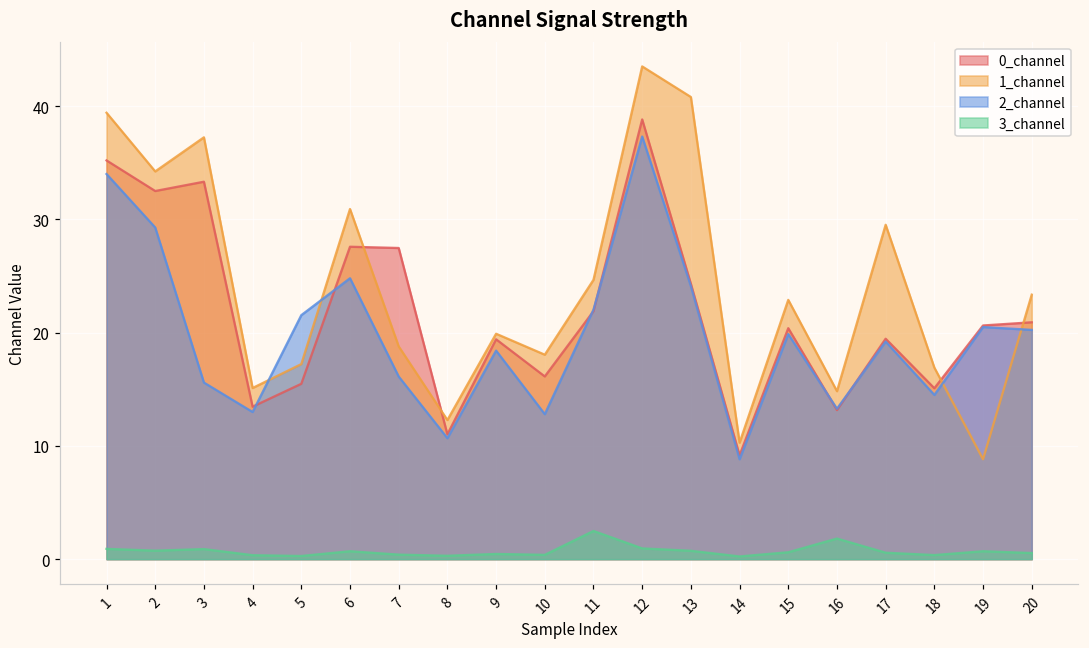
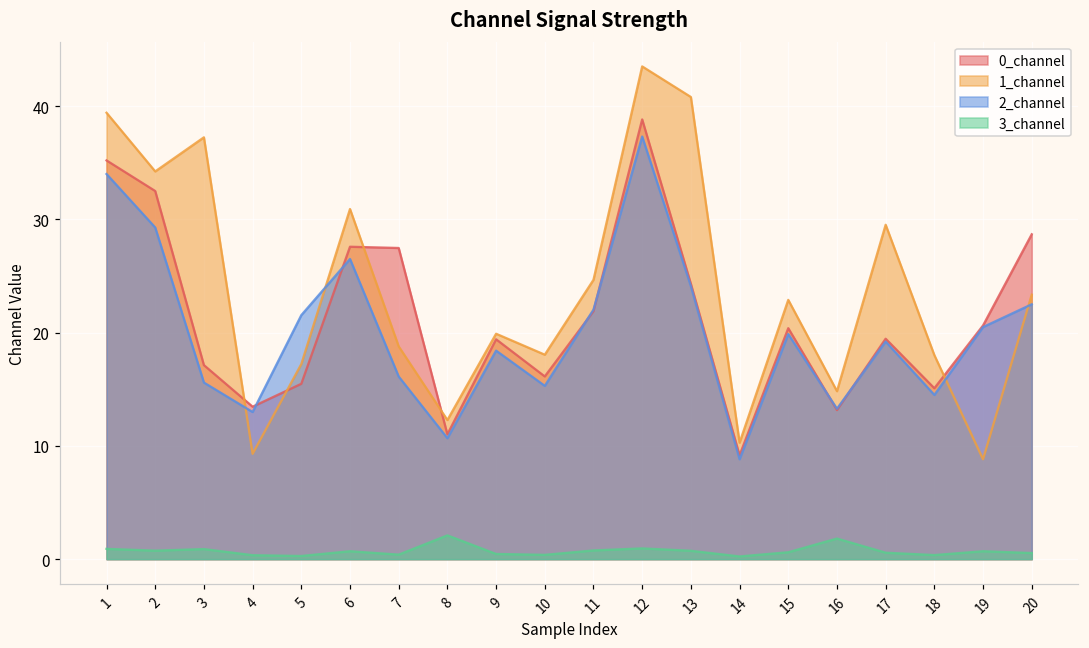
0_channel, 3: 33.3 -> 17.1
1_channel, 4: 15.1 -> 9.3
2_channel, 6: 24.8 -> 26.5
3_channel, 8: 0.3 -> 2.1
2_channel, 10: 12.8 -> 15.3
3_channel, 11: 2.5 -> 0.8
1_channel, 18: 16.9 -> 18.0
0_channel, 20: 20.9 -> 28.7
2_channel, 20: 20.2 -> 22.5
